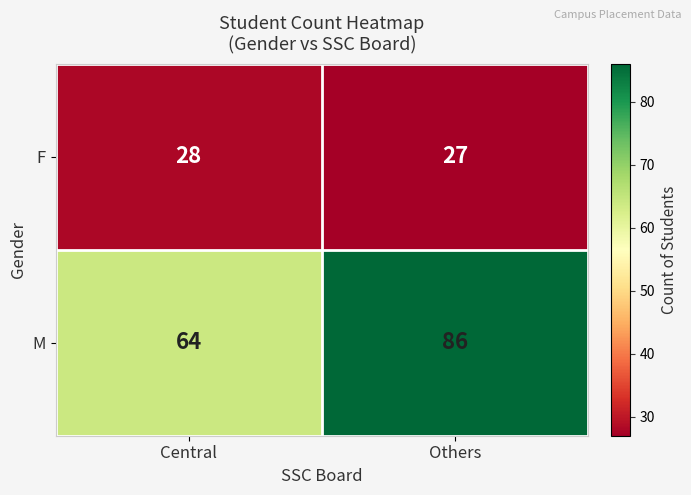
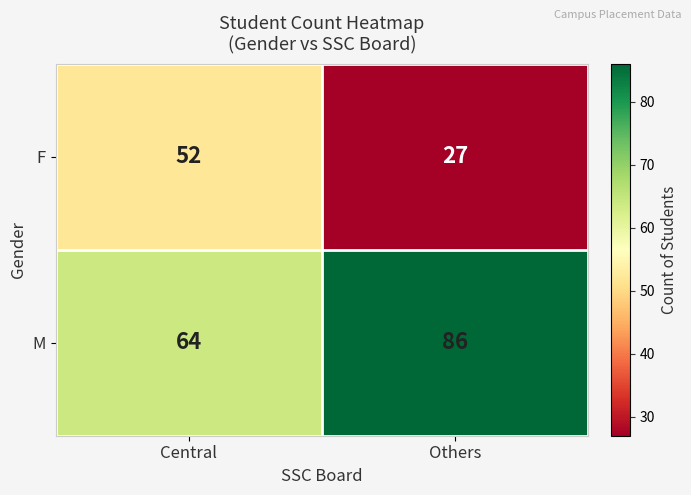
F, Central: 28 -> 52
